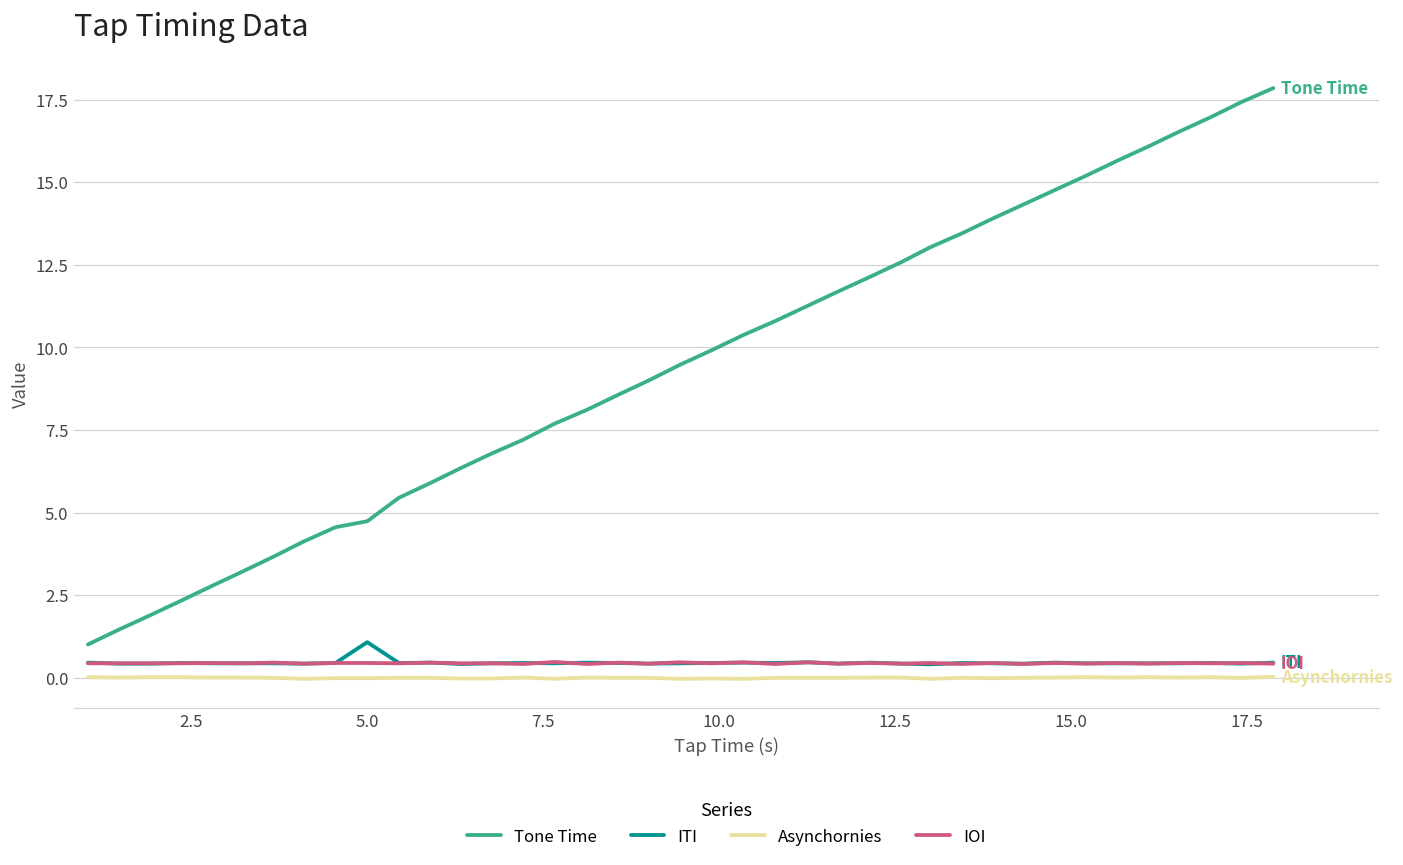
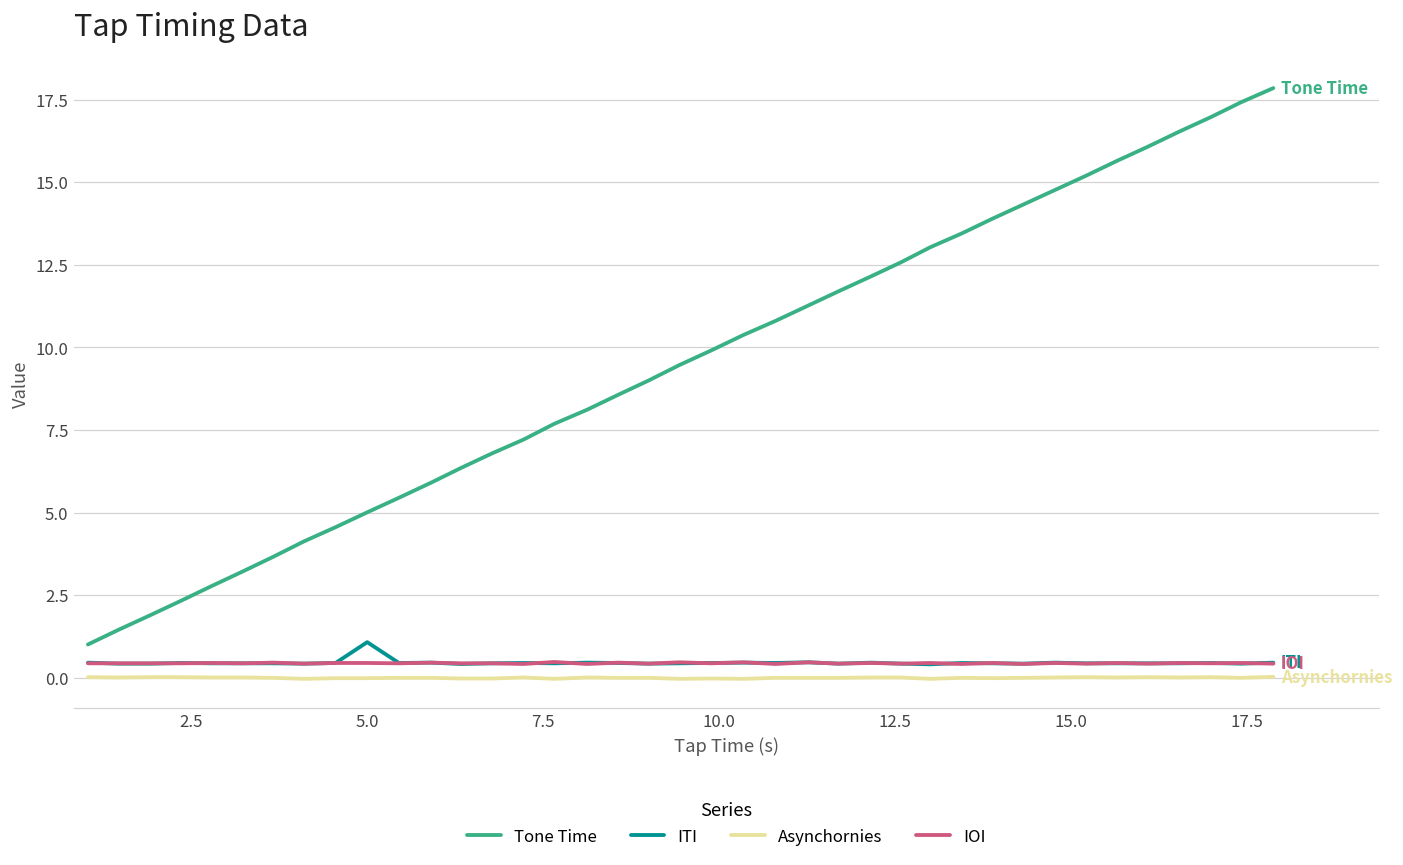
Tone Time, 5.0: 4.7 -> 5.0
